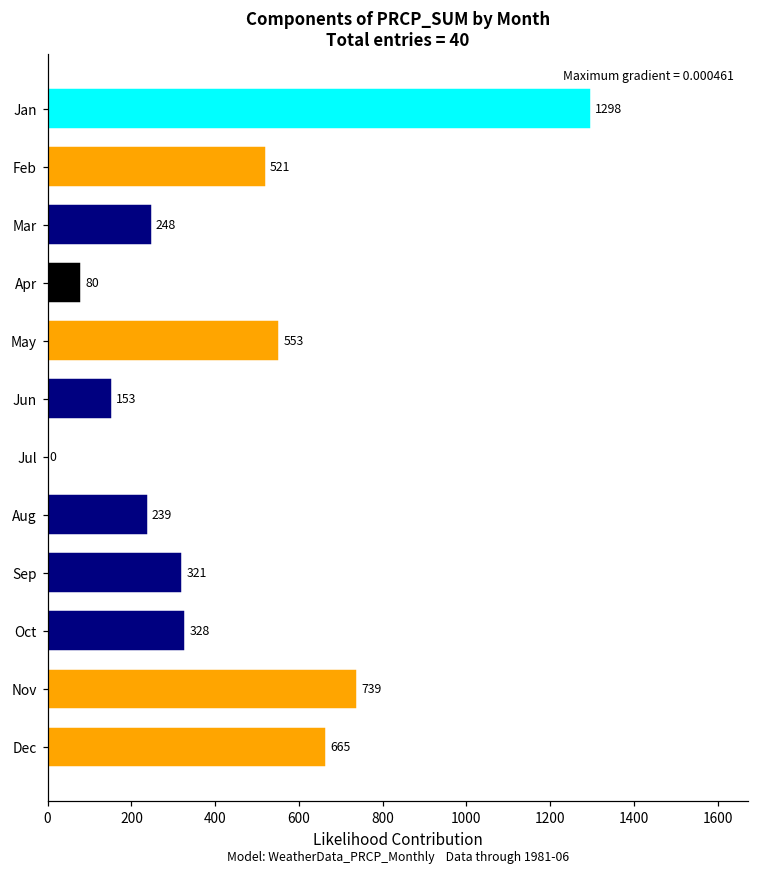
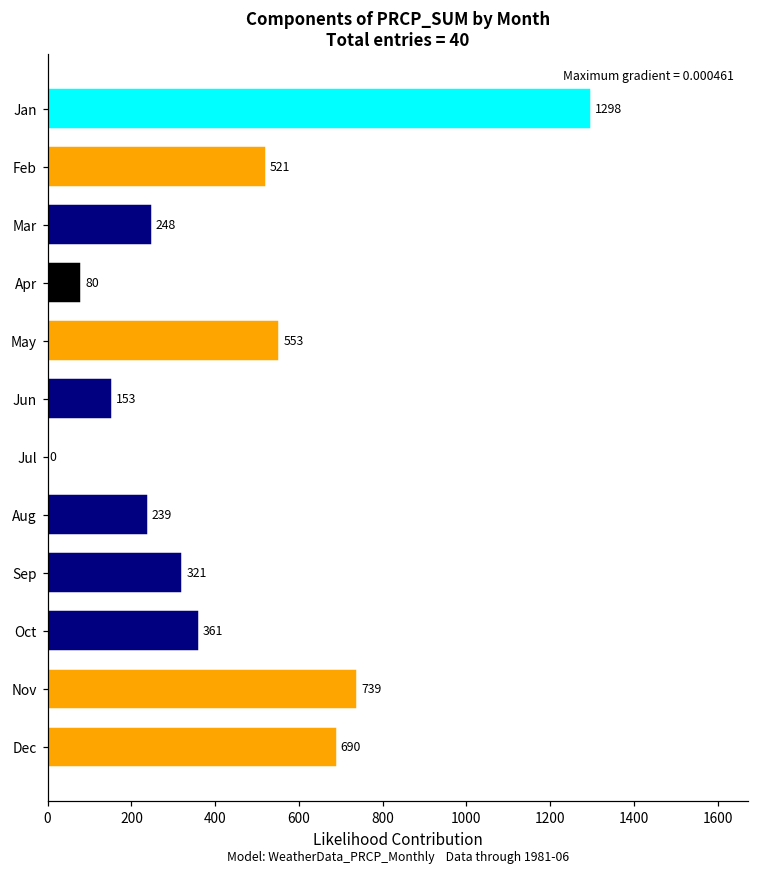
Oct: 328 -> 361
Dec: 665 -> 690
